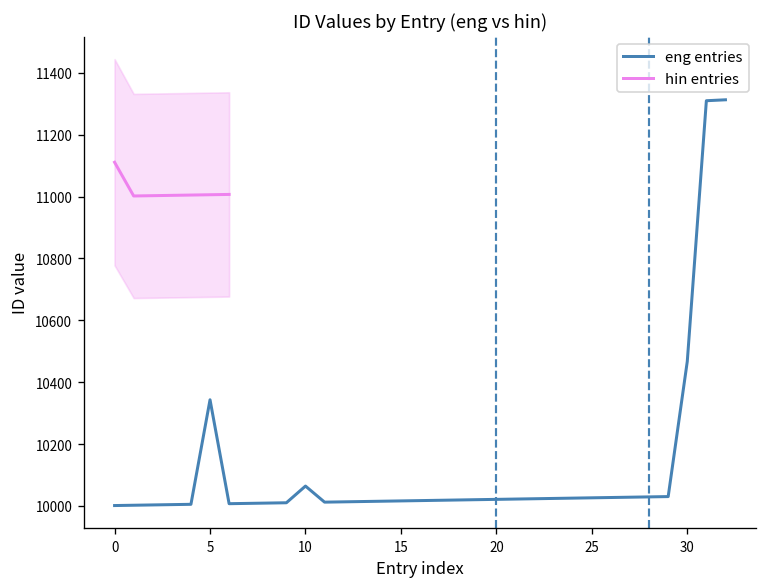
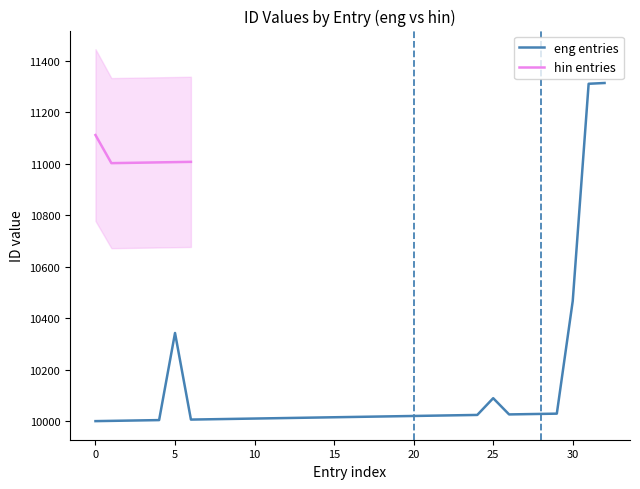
eng entries, 10: 10060 -> 10010
eng entries, 25: 10030 -> 10090
